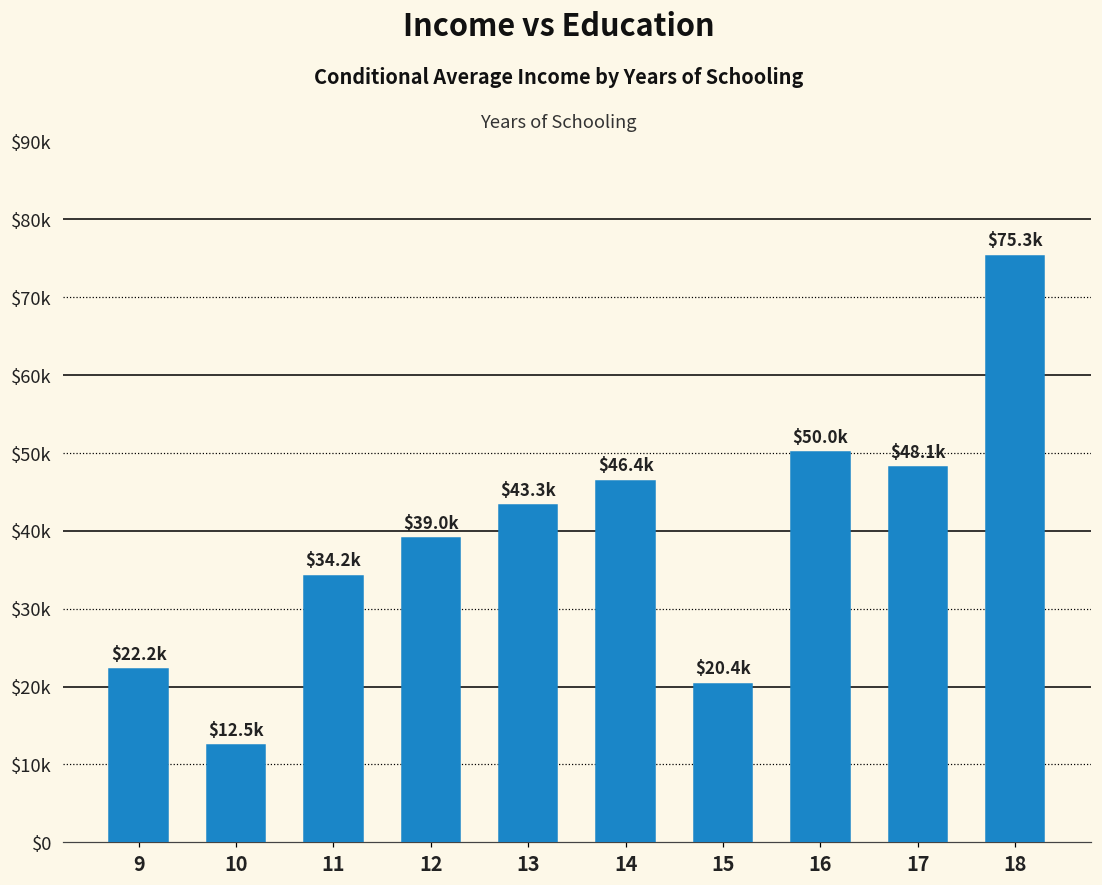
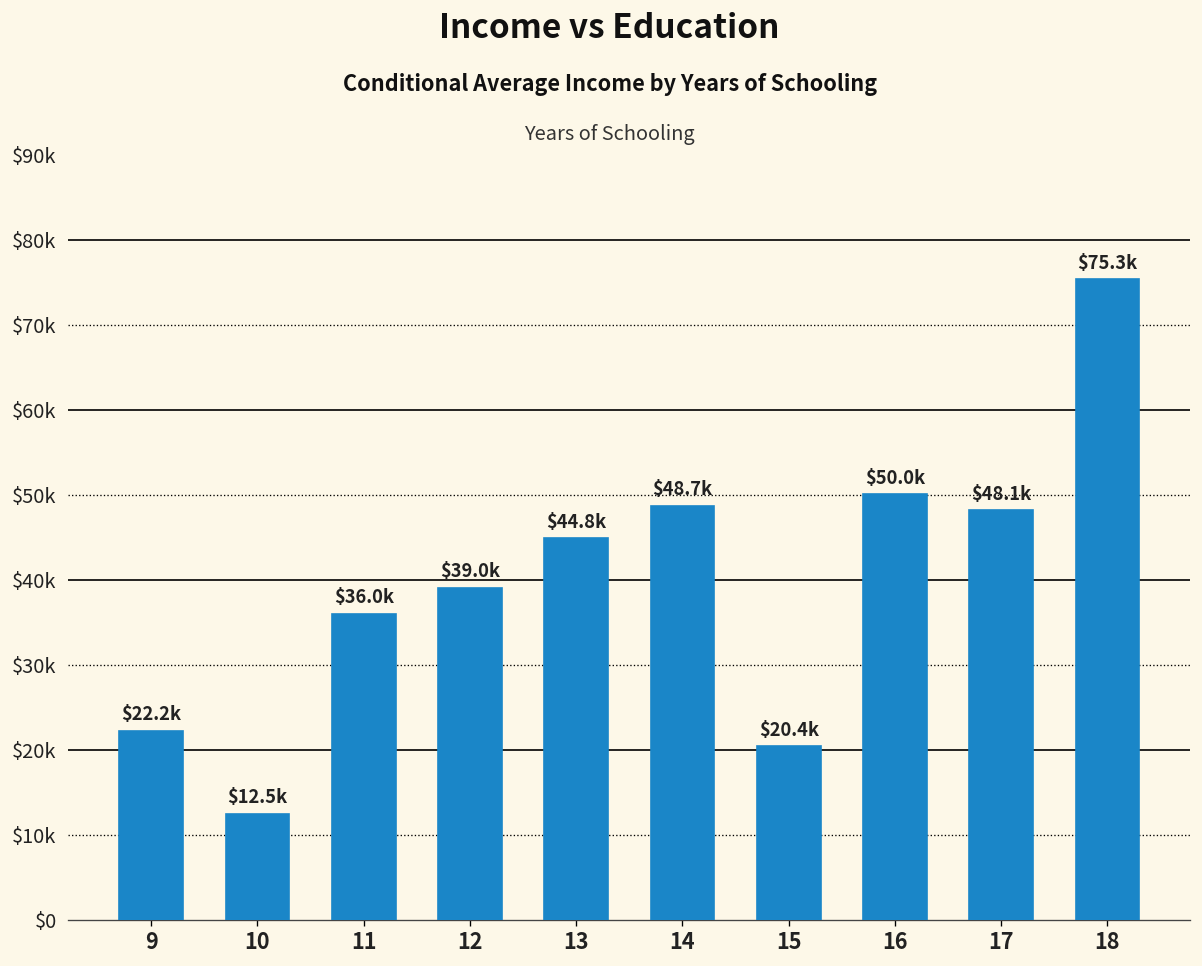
11: $34.2k -> $36.0k
13: $43.3k -> $44.8k
14: $46.4k -> $48.7k
